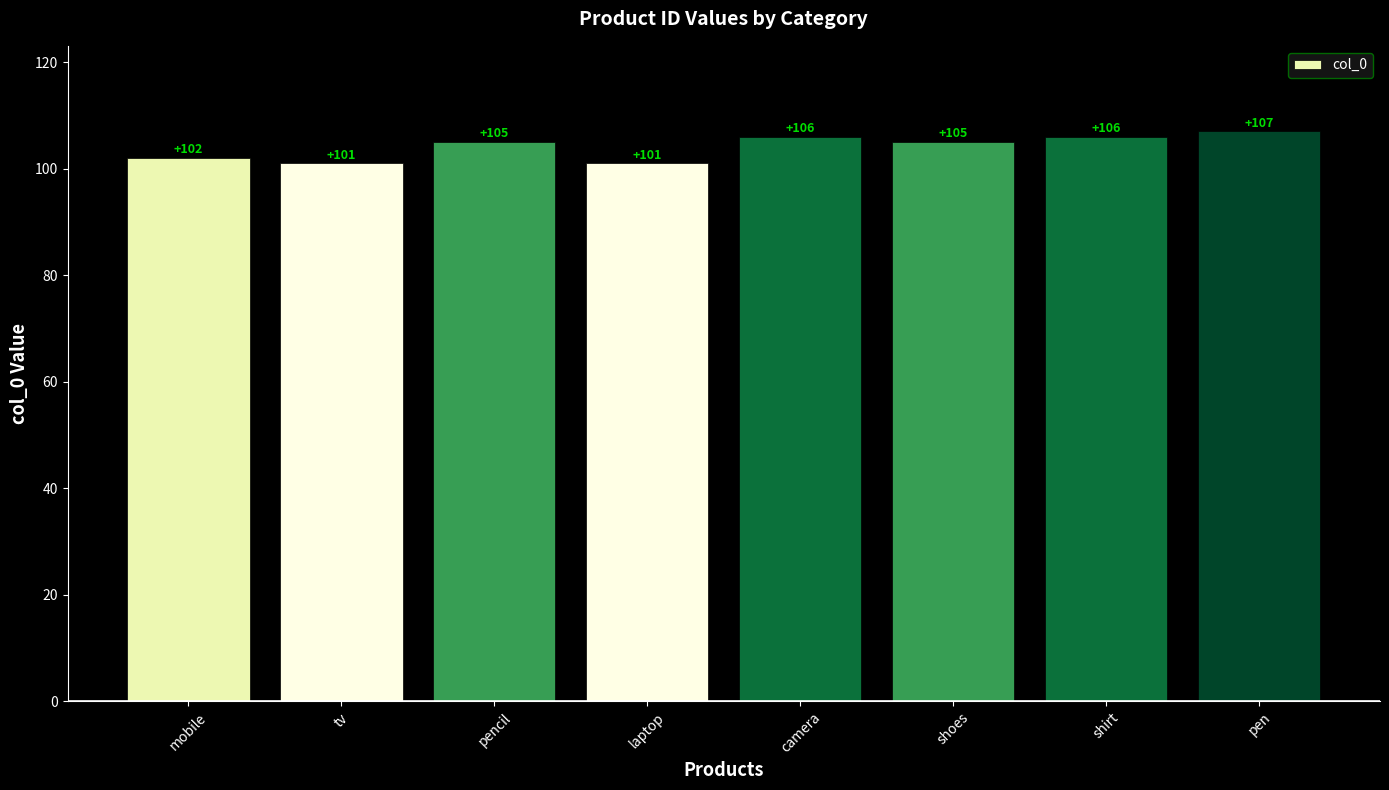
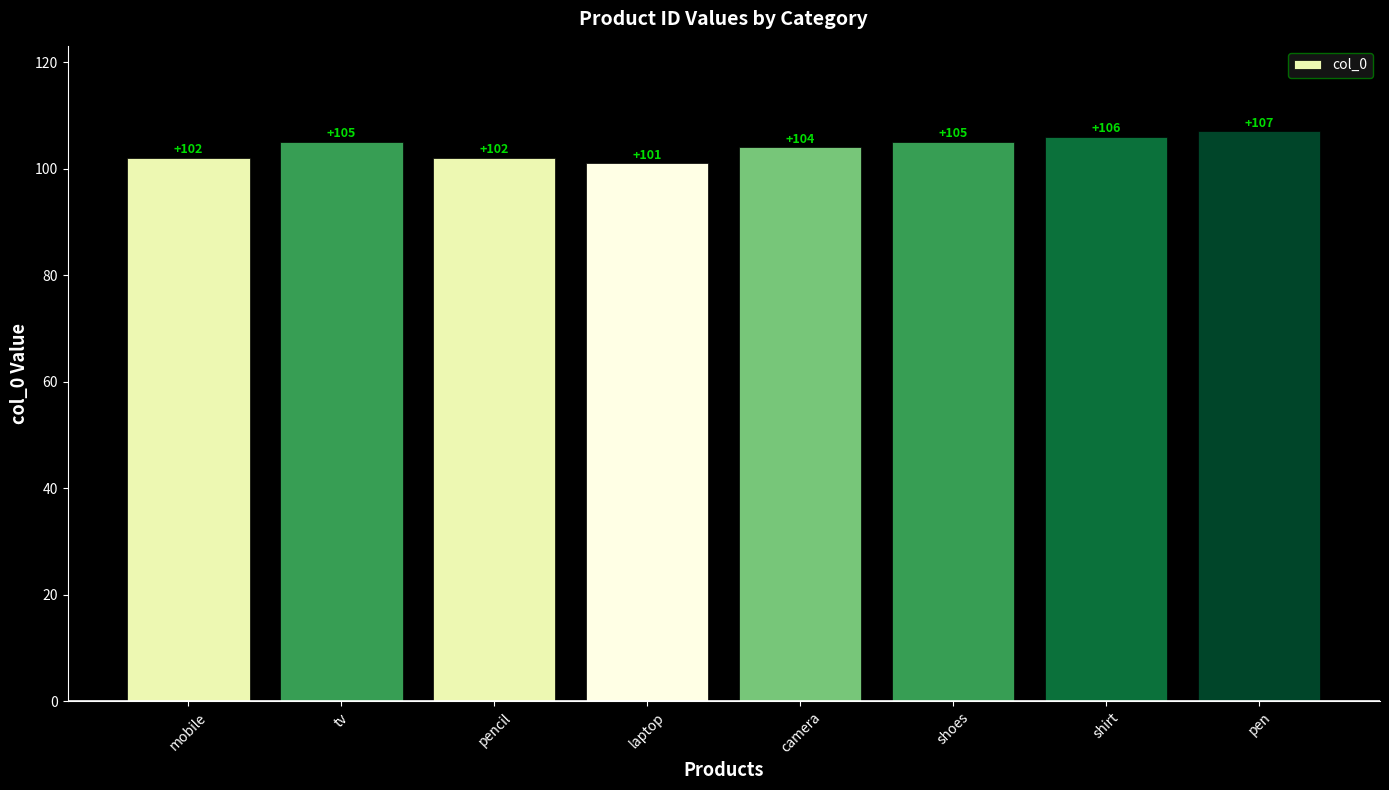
tv: +101 -> +105
pencil: +105 -> +102
camera: +106 -> +104
